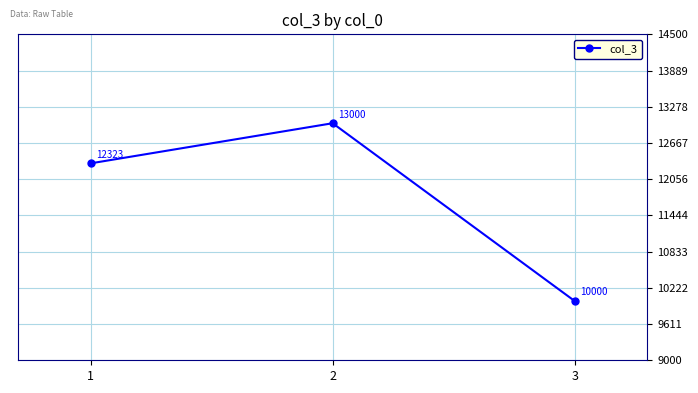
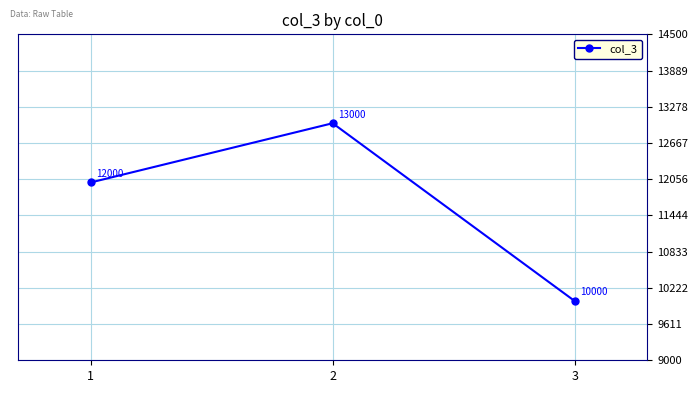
1: 12323 -> 12000
